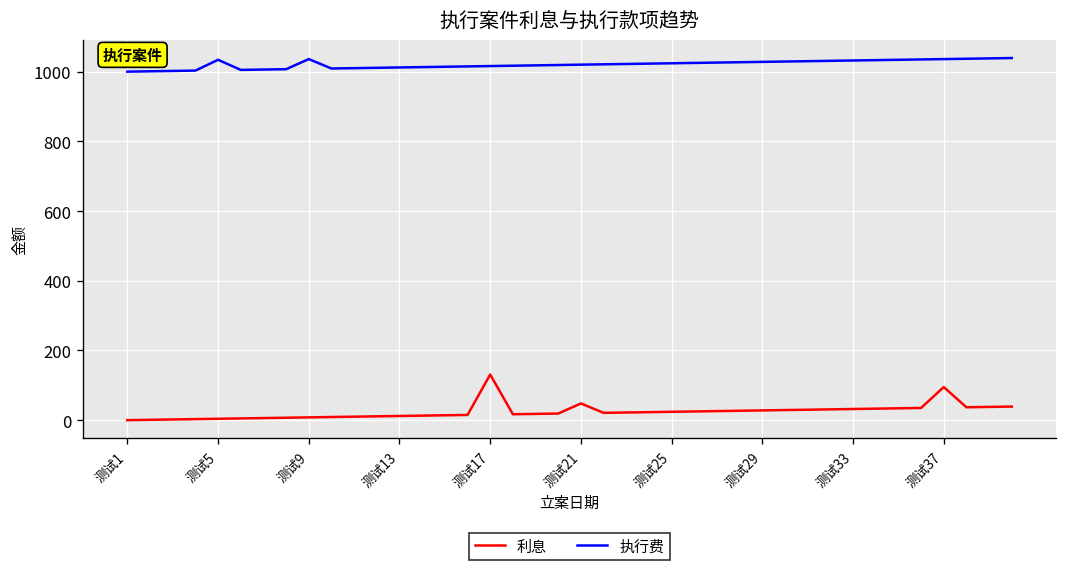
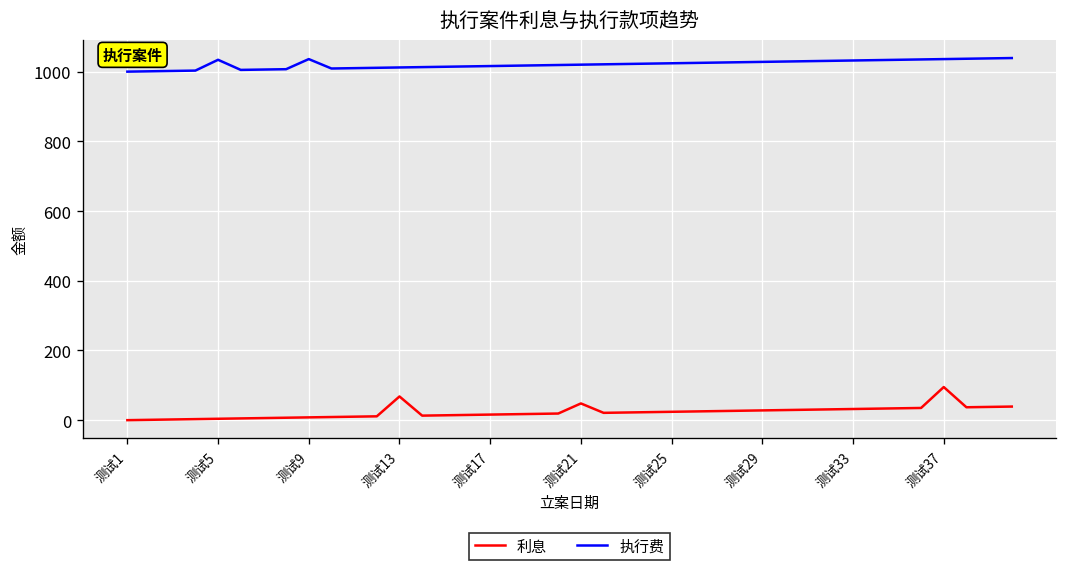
利息, 测试13: 10 -> 70
利息, 测试17: 130 -> 20
